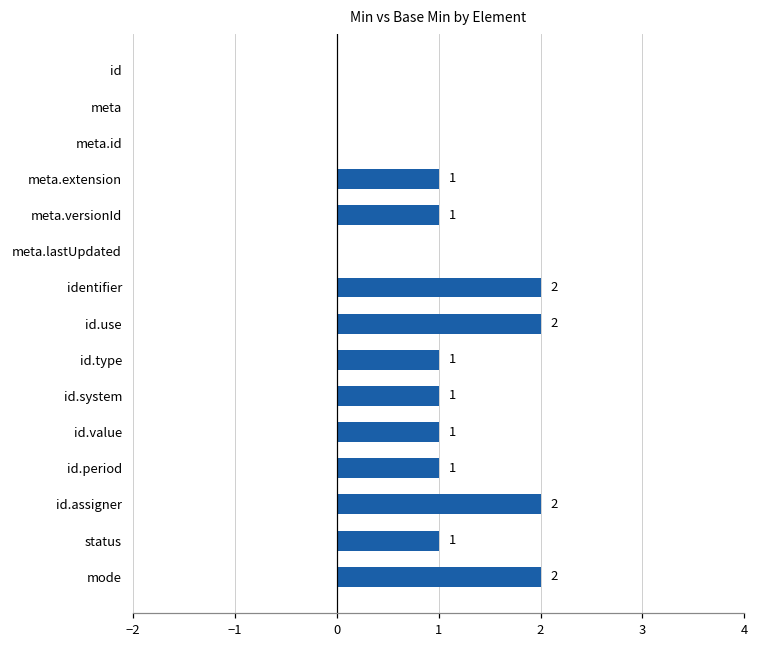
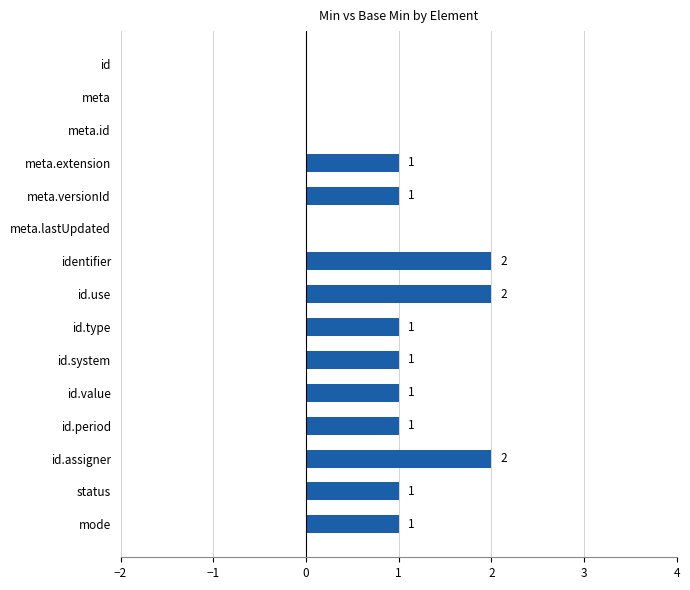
mode: 2 -> 1
